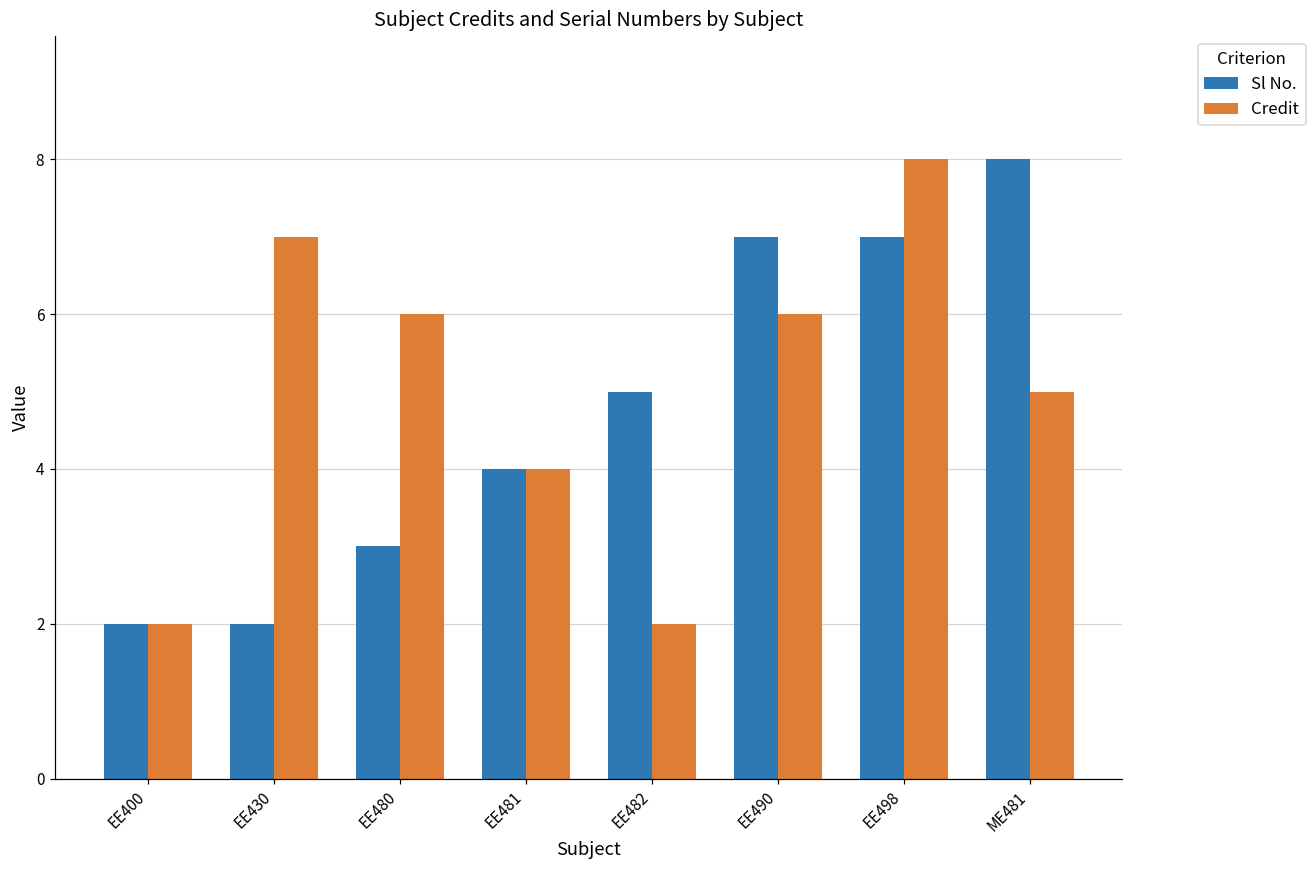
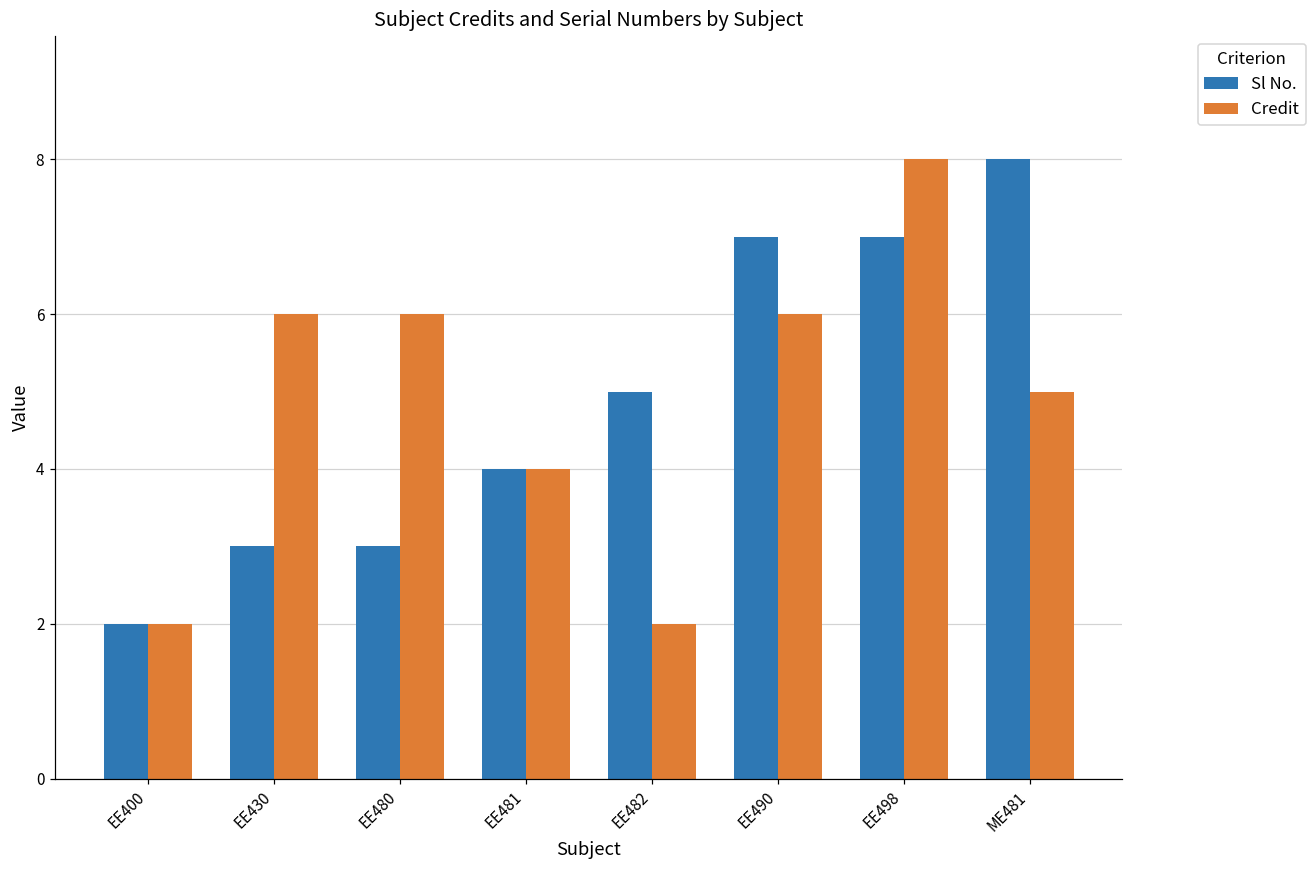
Sl No., EE430: 2 -> 3
Credit, EE430: 7 -> 6
